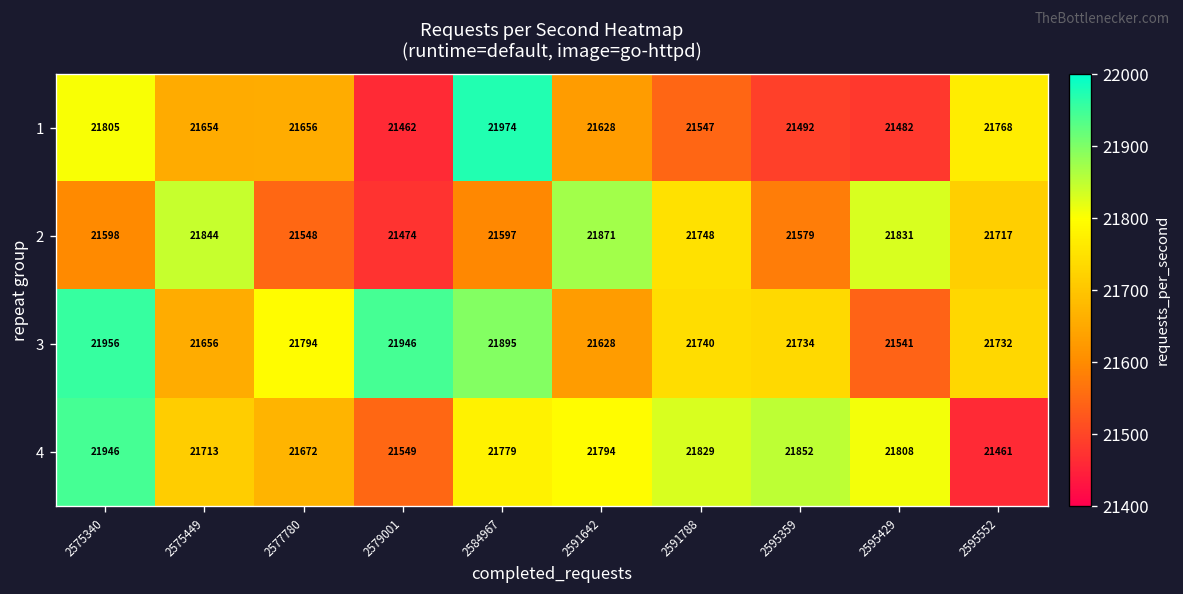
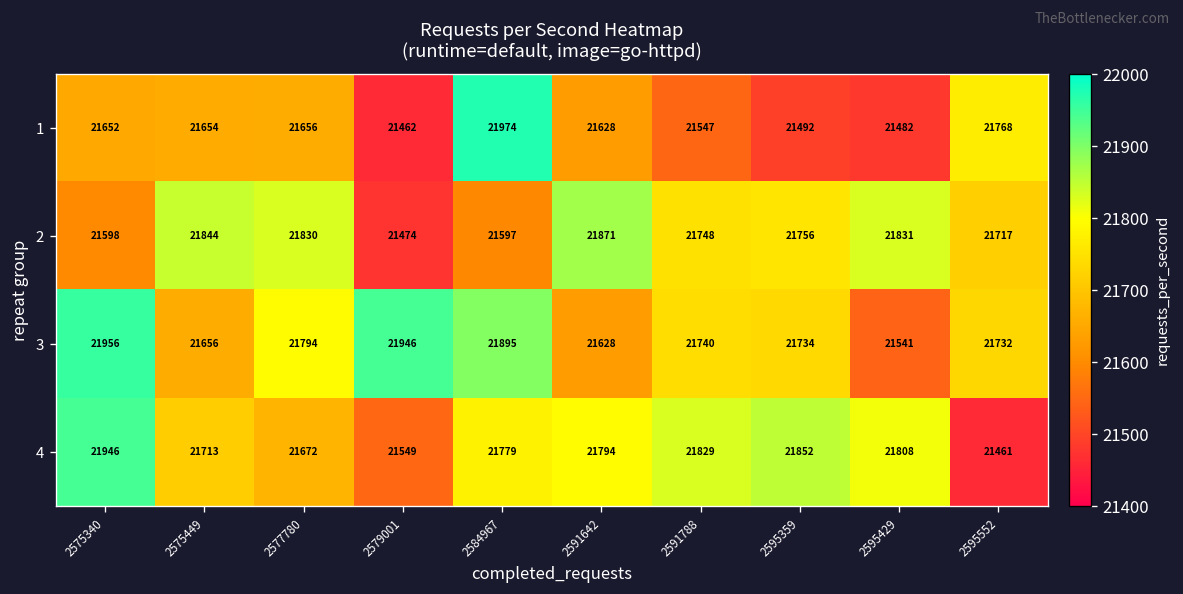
1, 2575340: 21805 -> 21652
2, 2577780: 21548 -> 21830
2, 2595359: 21579 -> 21756
